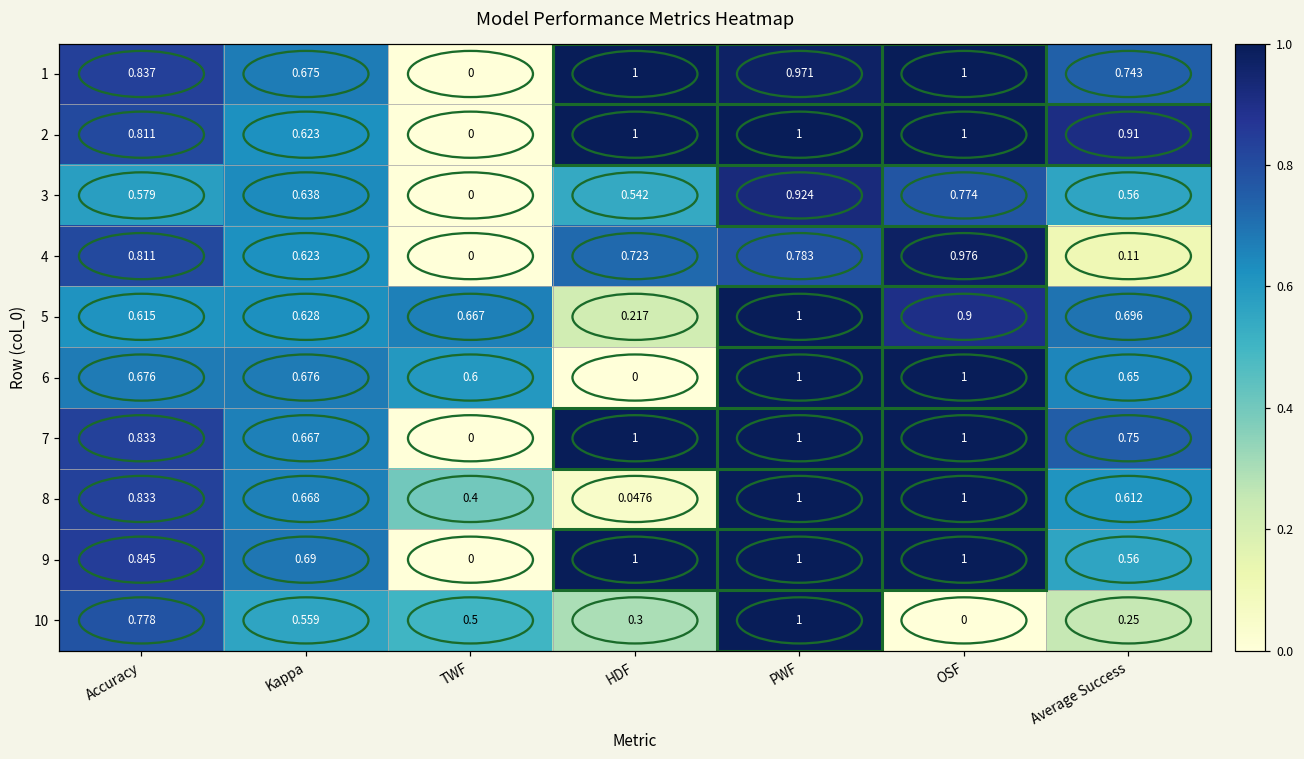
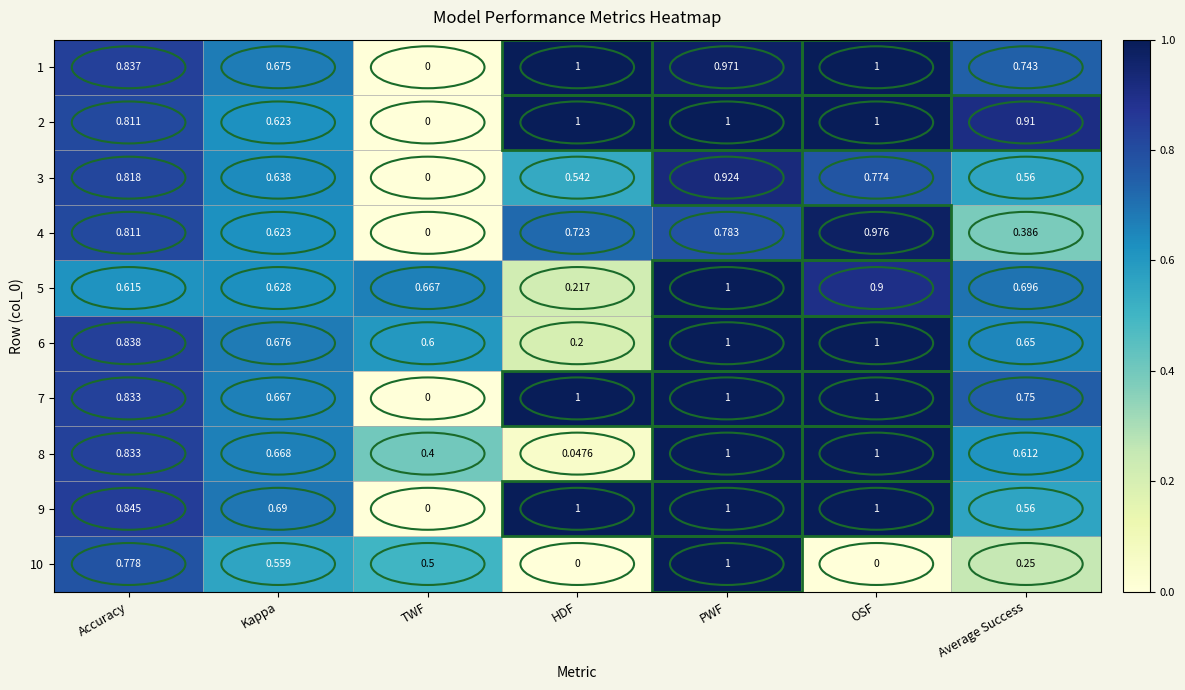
3, Accuracy: 0.579 -> 0.818
4, Average Success: 0.11 -> 0.386
6, Accuracy: 0.676 -> 0.838
6, HDF: 0 -> 0.2
10, HDF: 0.3 -> 0
